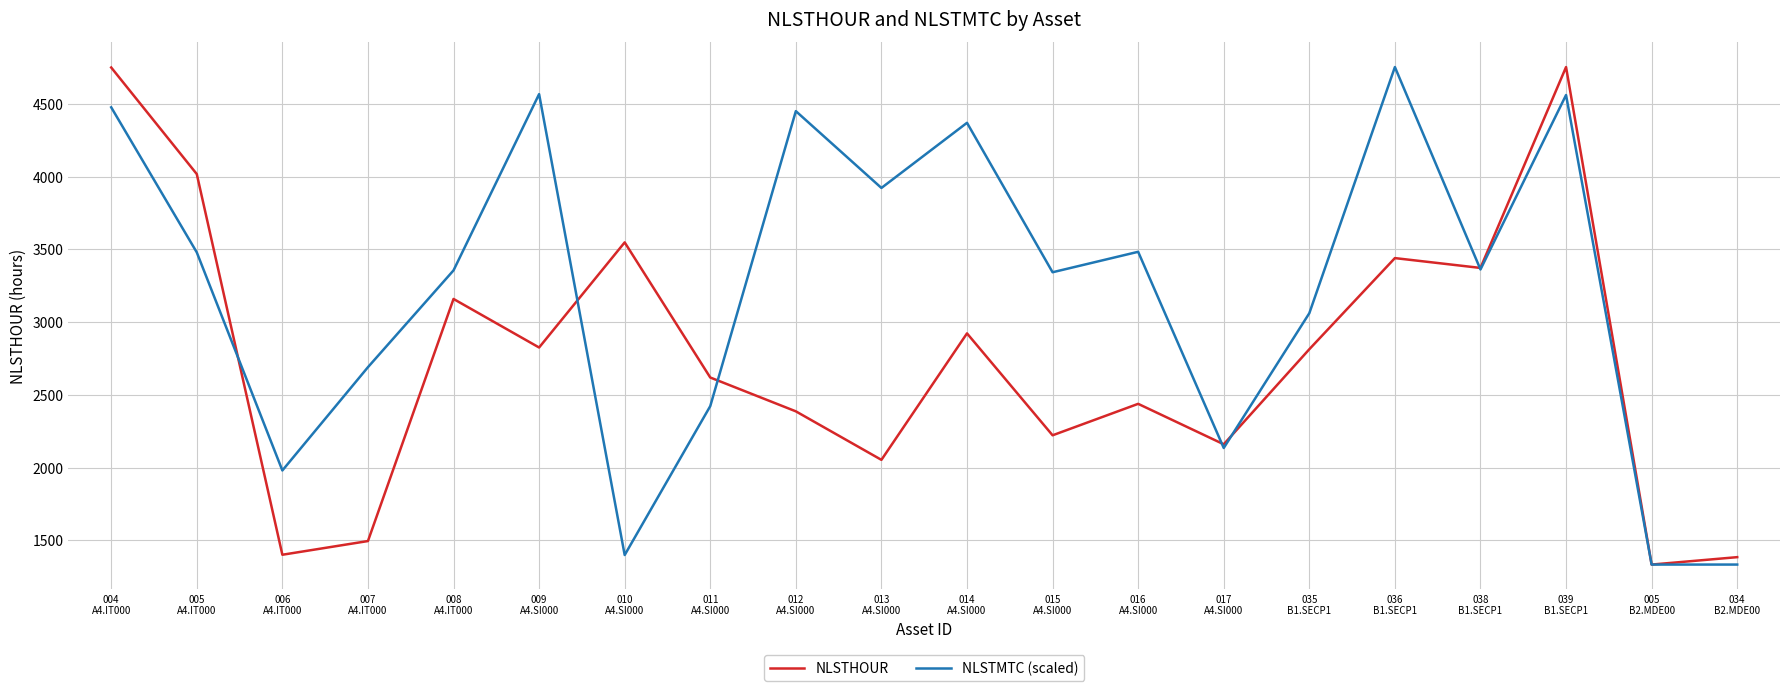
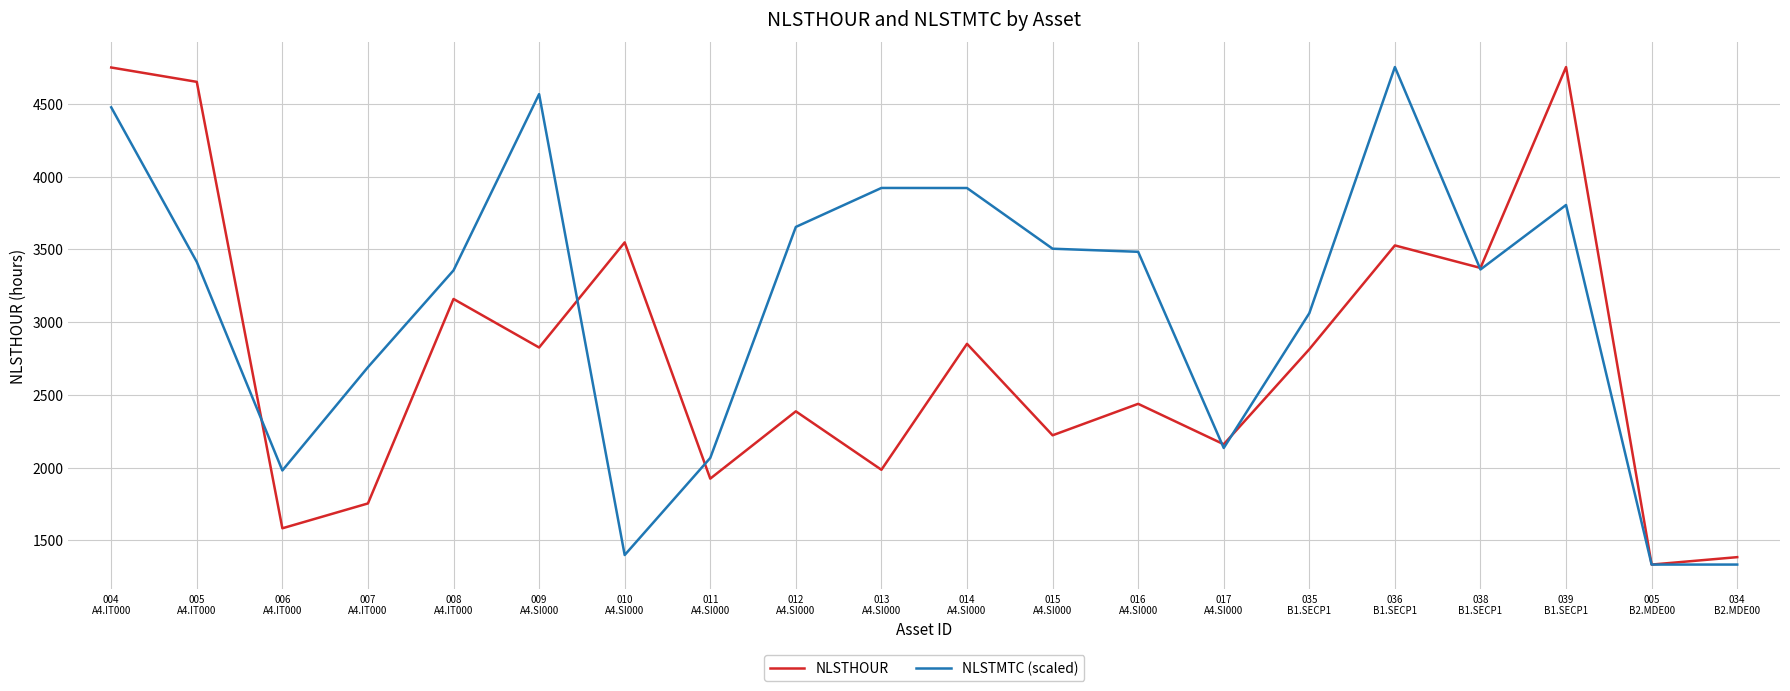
NLSTHOUR, 005 A4.IT000: 4020 -> 4650
NLSTMTC (scaled), 005 A4.IT000: 3480 -> 3410
NLSTHOUR, 006 A4.IT000: 1400 -> 1580
NLSTHOUR, 007 A4.IT000: 1500 -> 1750
NLSTHOUR, 011 A4.SI000: 2620 -> 1920
NLSTMTC (scaled), 011 A4.SI000: 2420 -> 2070
NLSTMTC (scaled), 012 A4.SI000: 4450 -> 3650
NLSTHOUR, 013 A4.SI000: 2050 -> 1990
NLSTHOUR, 014 A4.SI000: 2920 -> 2850
NLSTMTC (scaled), 014 A4.SI000: 4370 -> 3920
NLSTMTC (scaled), 015 A4.SI000: 3340 -> 3500
NLSTHOUR, 036 B1.SECP1: 3440 -> 3530
NLSTMTC (scaled), 039 B1.SECP1: 4560 -> 3800
